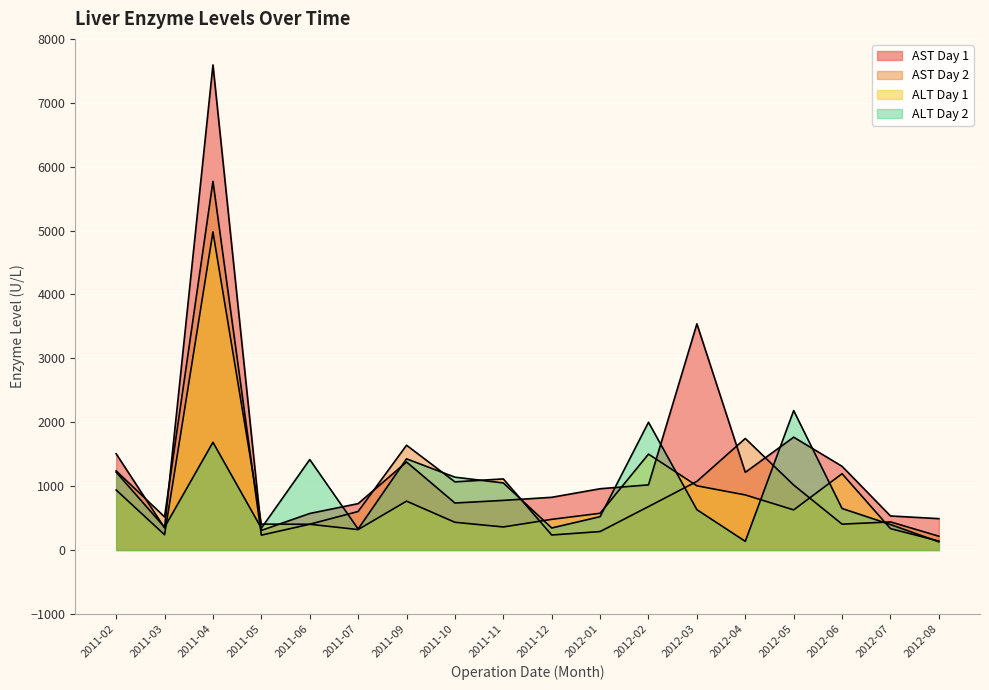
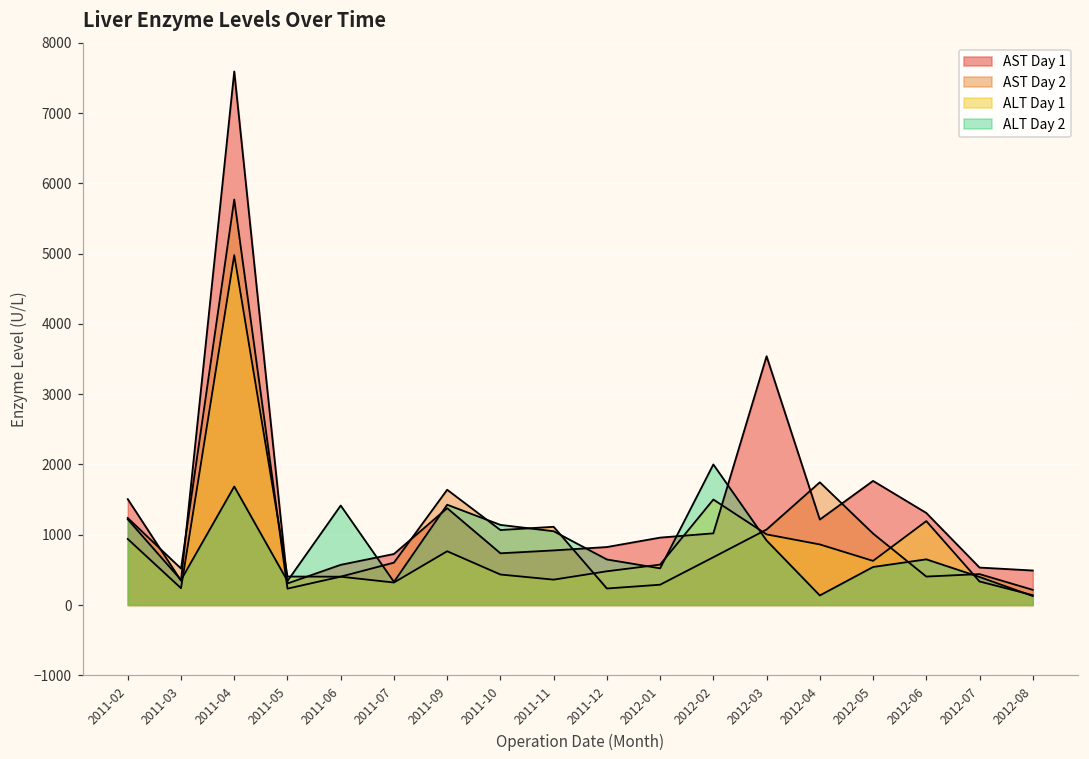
ALT Day 2, 2011-12: 300 -> 600
ALT Day 2, 2012-03: 600 -> 900
ALT Day 2, 2012-05: 2200 -> 500
